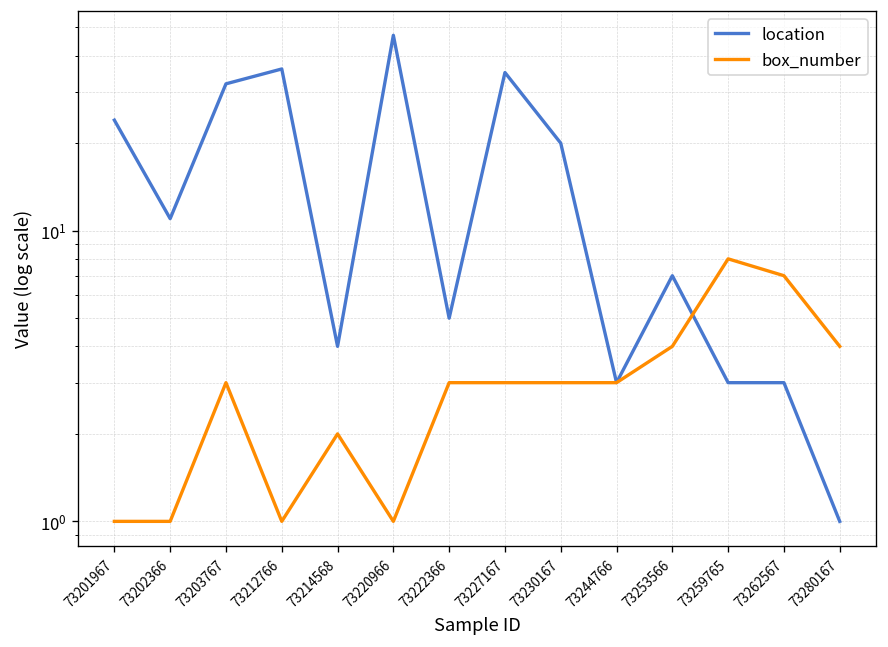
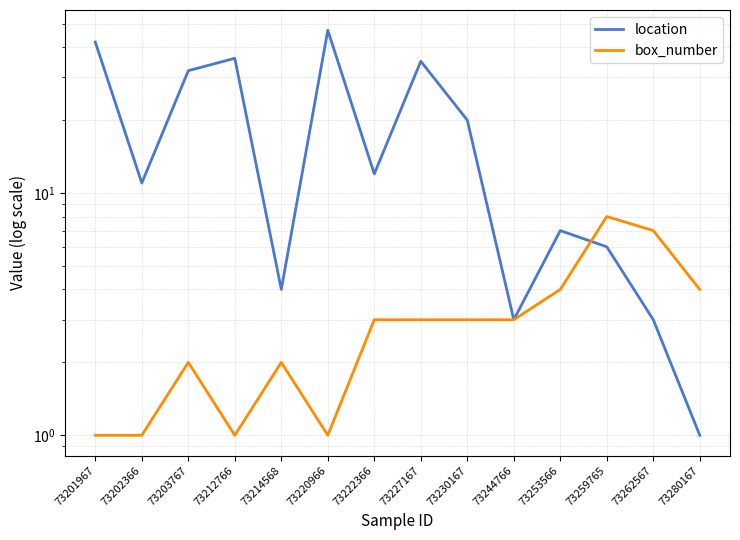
location, 73201967: 24 -> 42
box_number, 73203767: 3 -> 2
location, 73222366: 5 -> 12
location, 73259765: 3 -> 6
